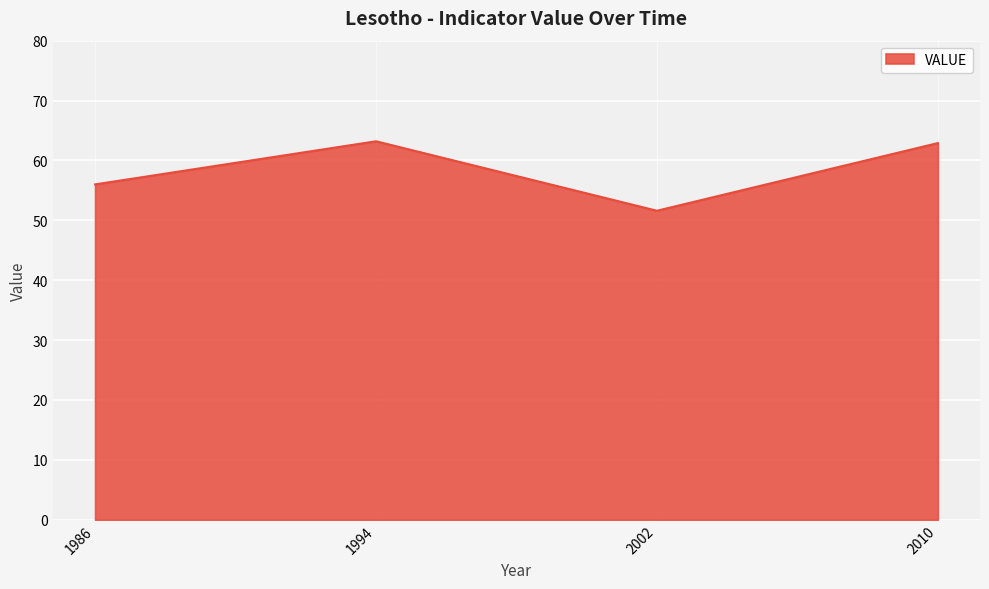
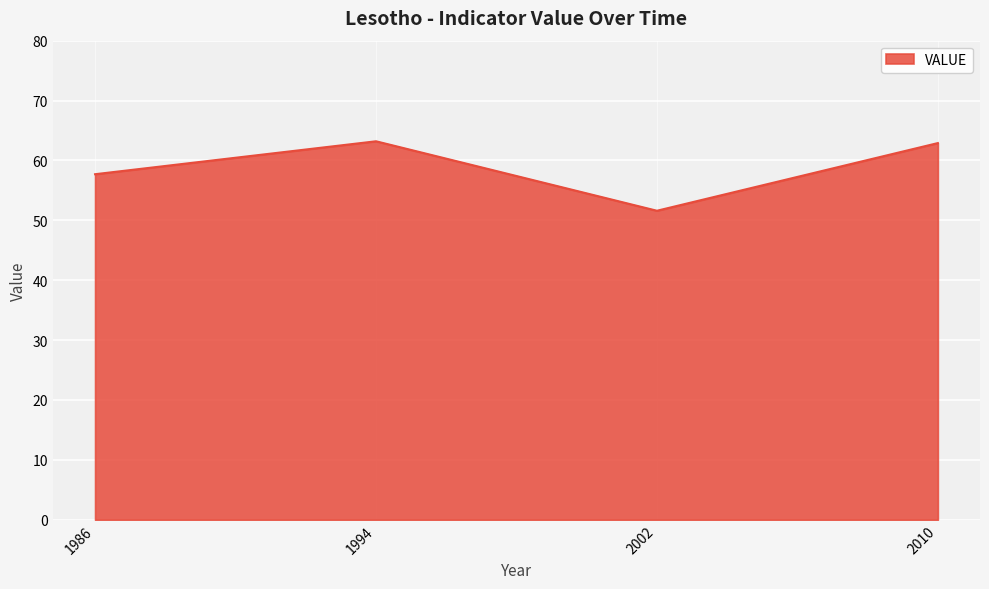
1986: 56 -> 58
